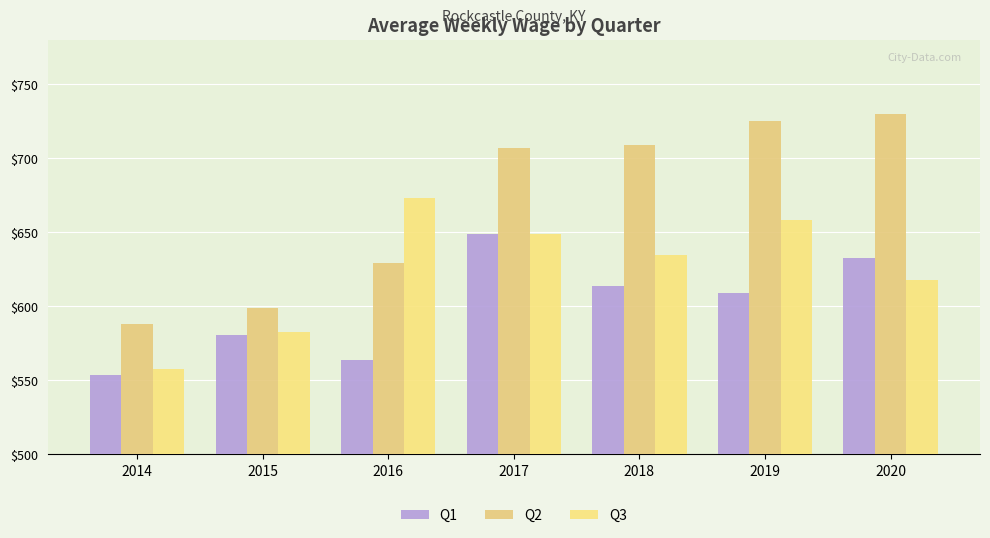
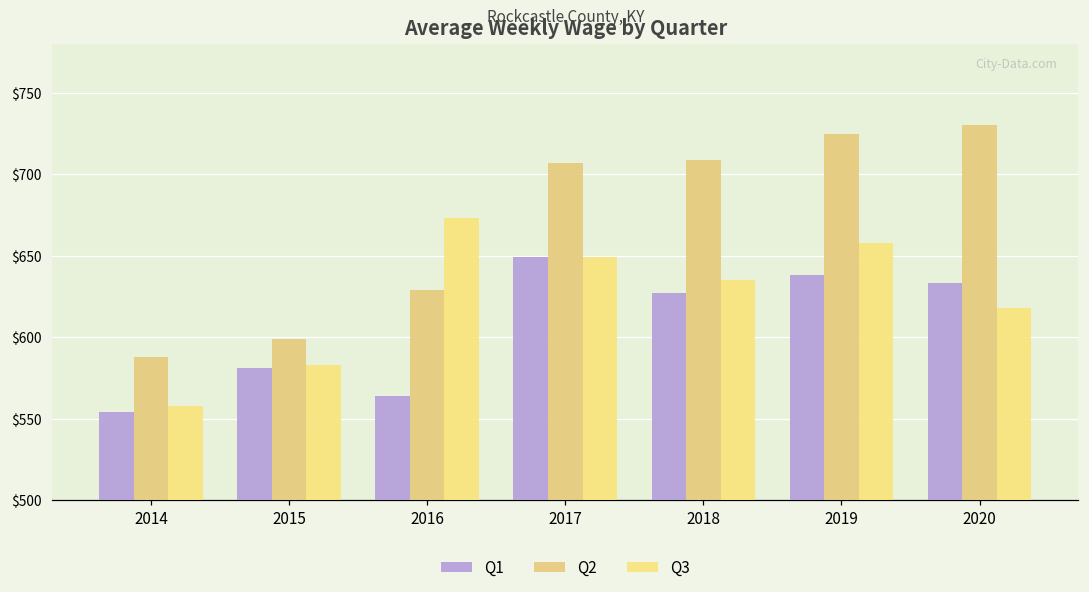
Q1, 2018: $614 -> $627
Q1, 2019: $609 -> $638
